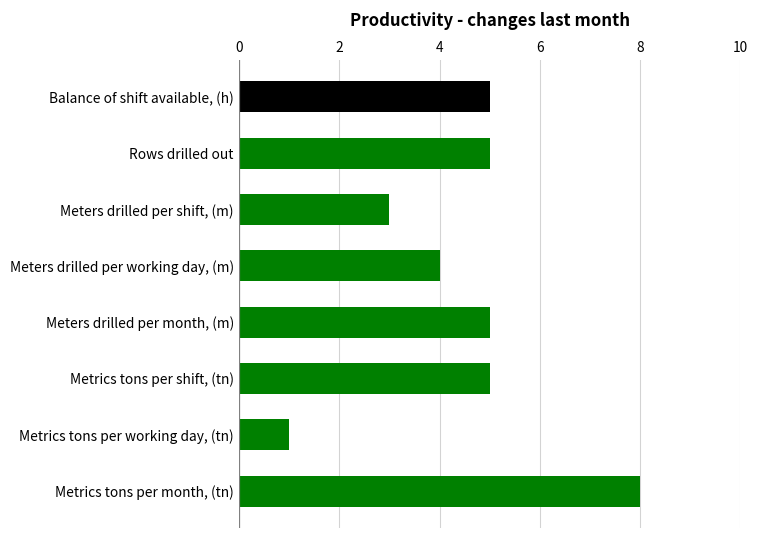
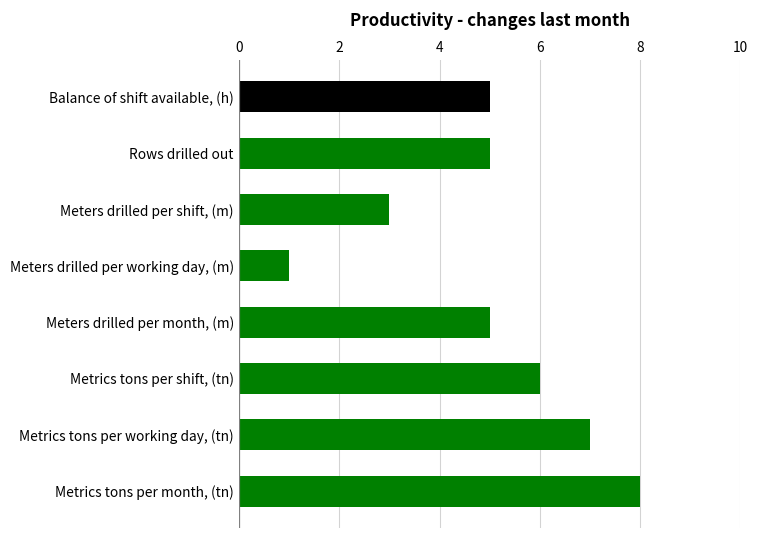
Meters drilled per working day, (m): 4 -> 1
Metrics tons per shift, (tn): 5 -> 6
Metrics tons per working day, (tn): 1 -> 7
